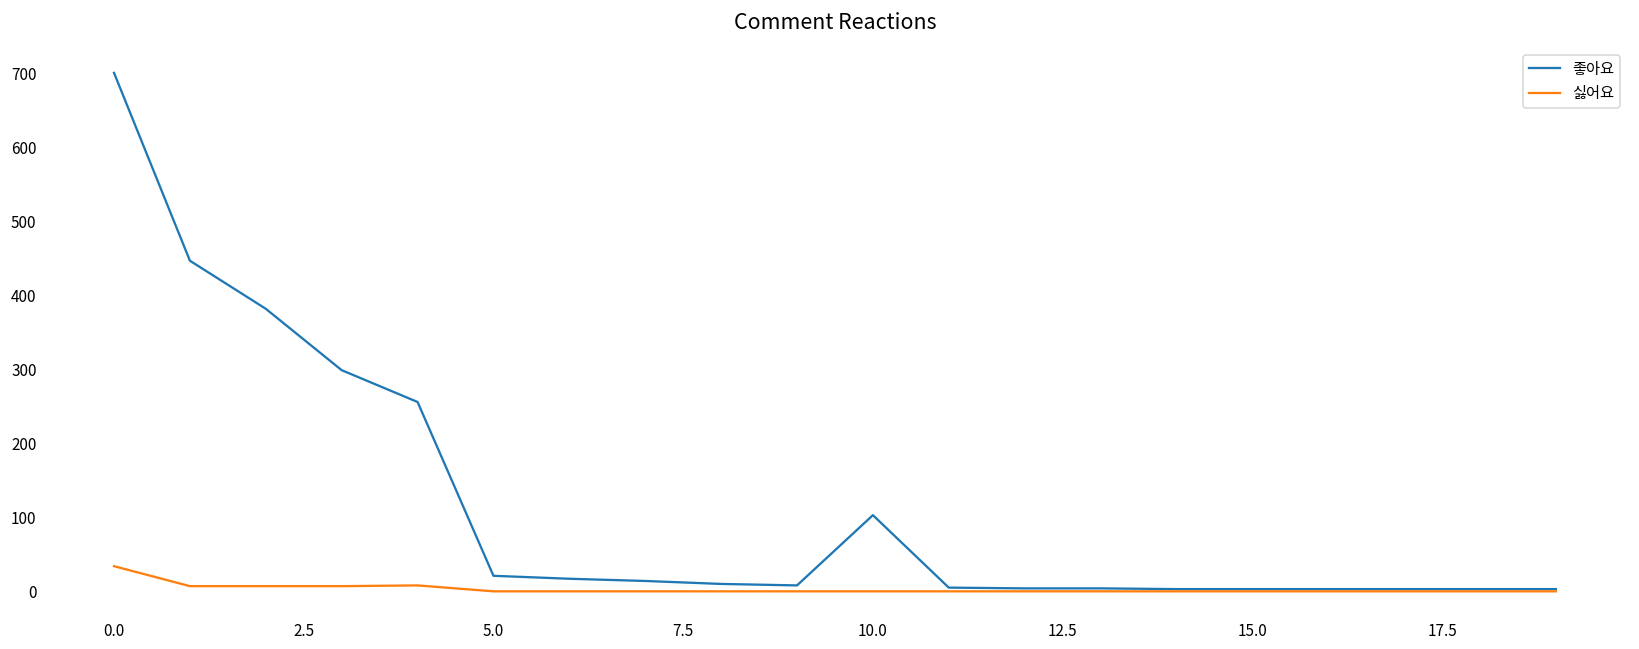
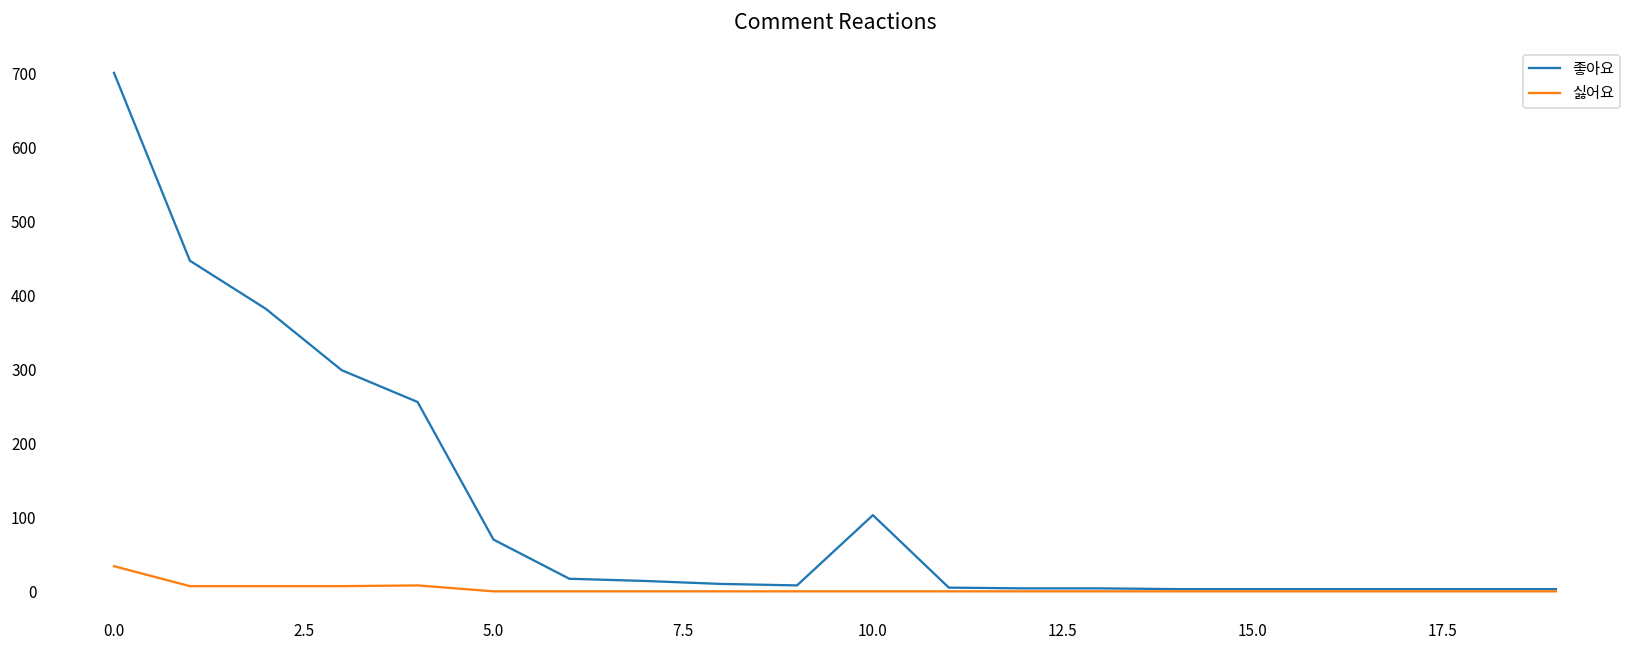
좋아요, 5.0: 20 -> 70
